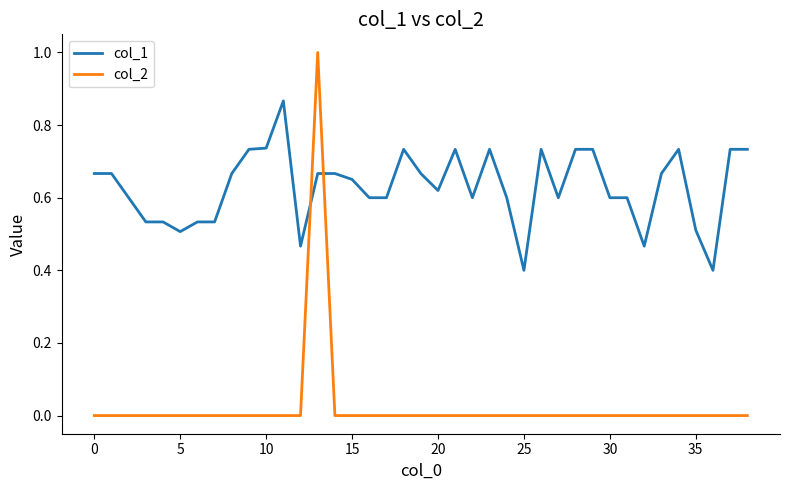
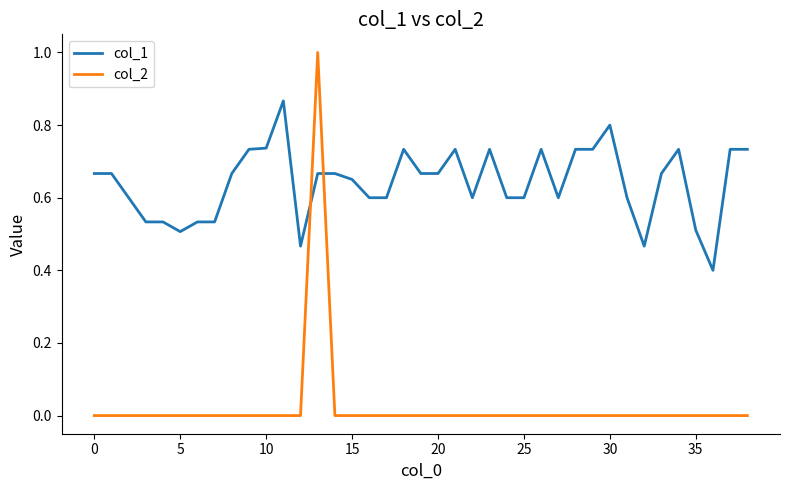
col_1, 20: 0.62 -> 0.67
col_1, 25: 0.4 -> 0.6
col_1, 30: 0.6 -> 0.8
